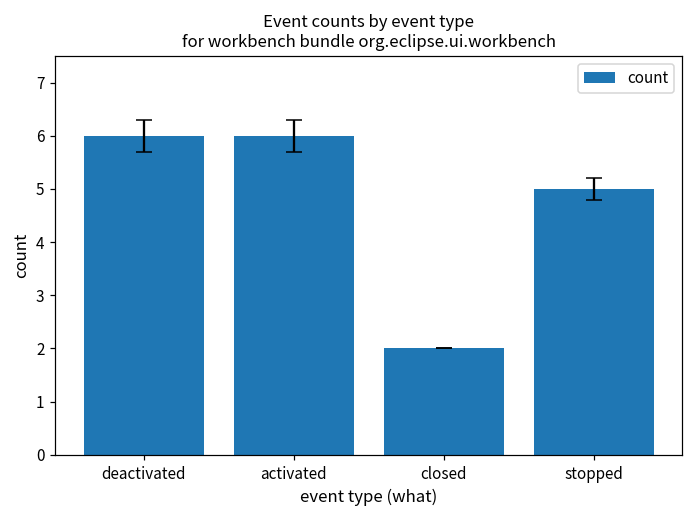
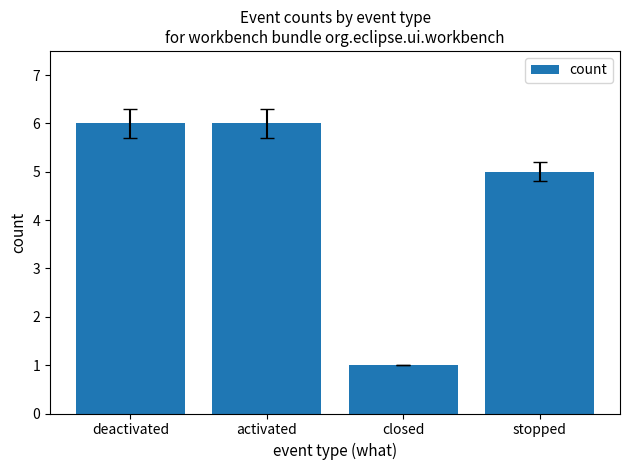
count, closed: 2 -> 1
